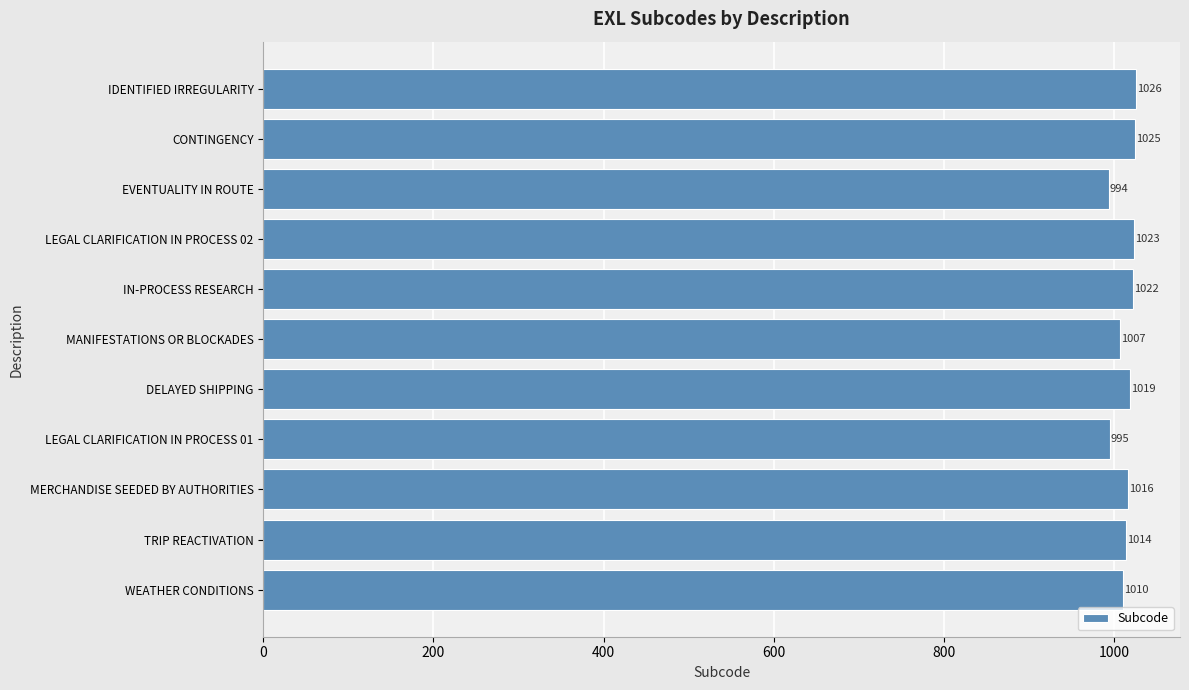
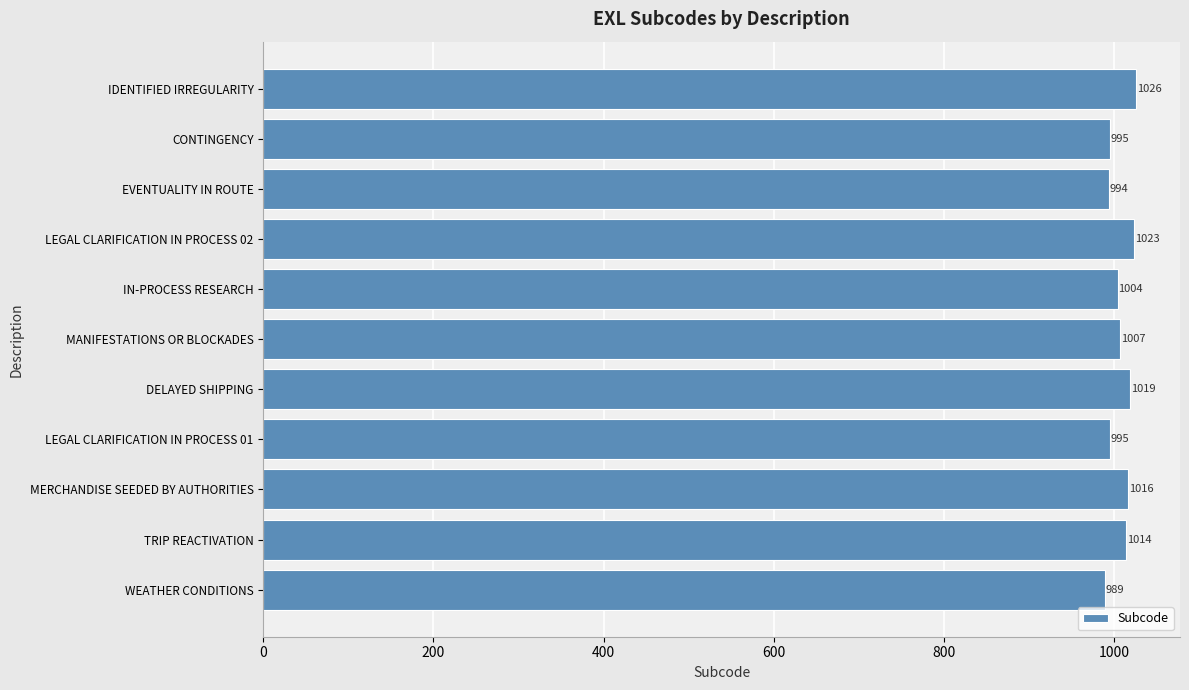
CONTINGENCY: 1025 -> 995
IN-PROCESS RESEARCH: 1022 -> 1004
WEATHER CONDITIONS: 1010 -> 989
